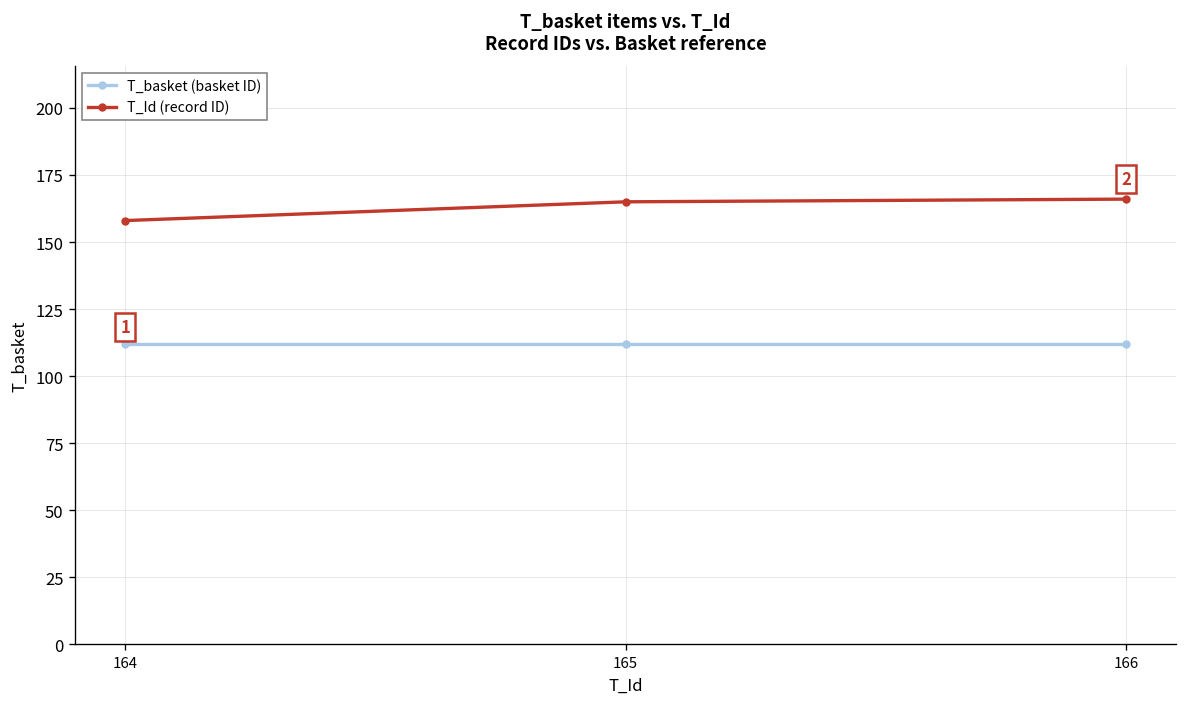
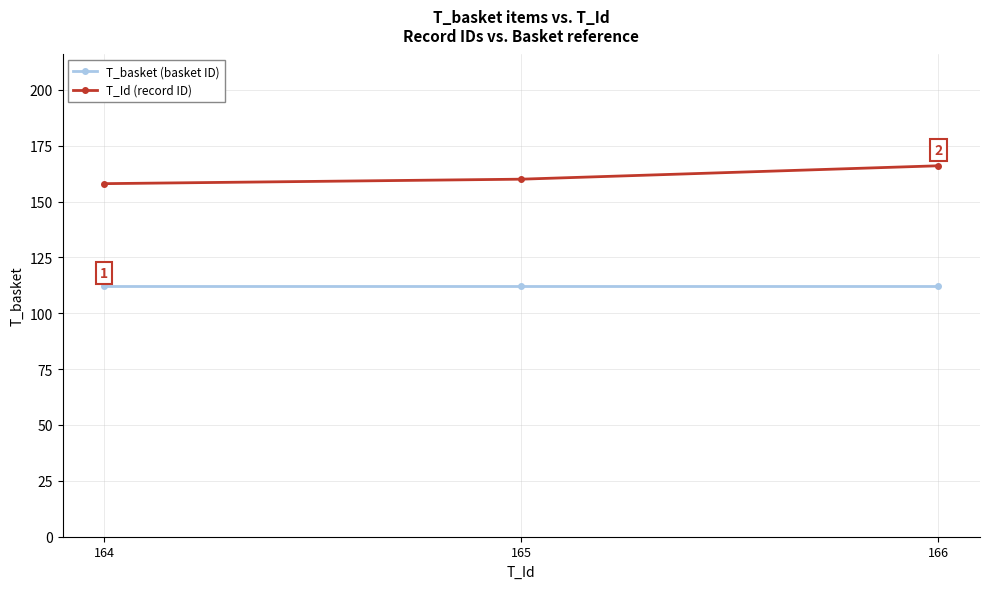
T_Id (record ID), 165: 165 -> 160
